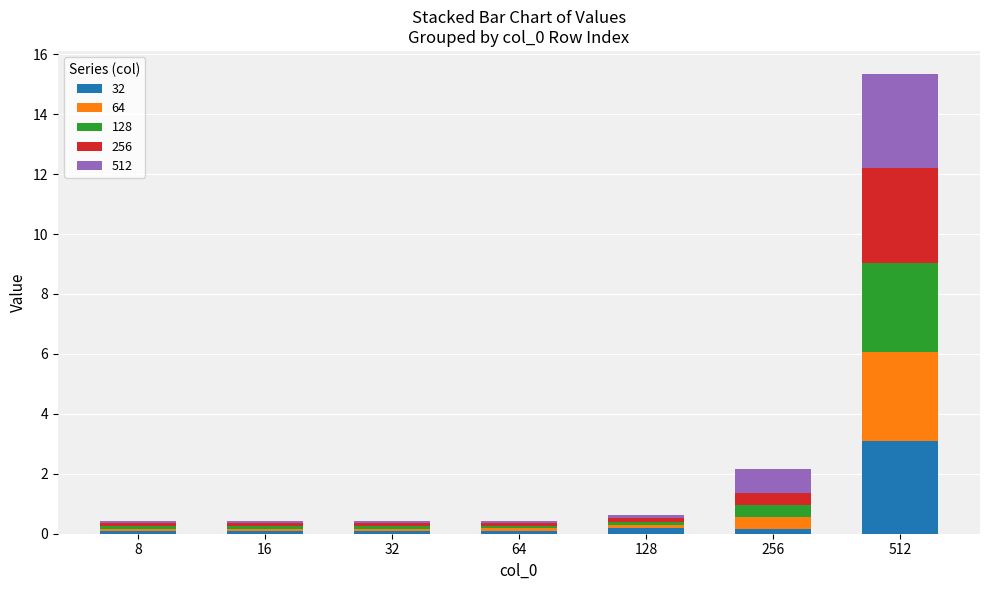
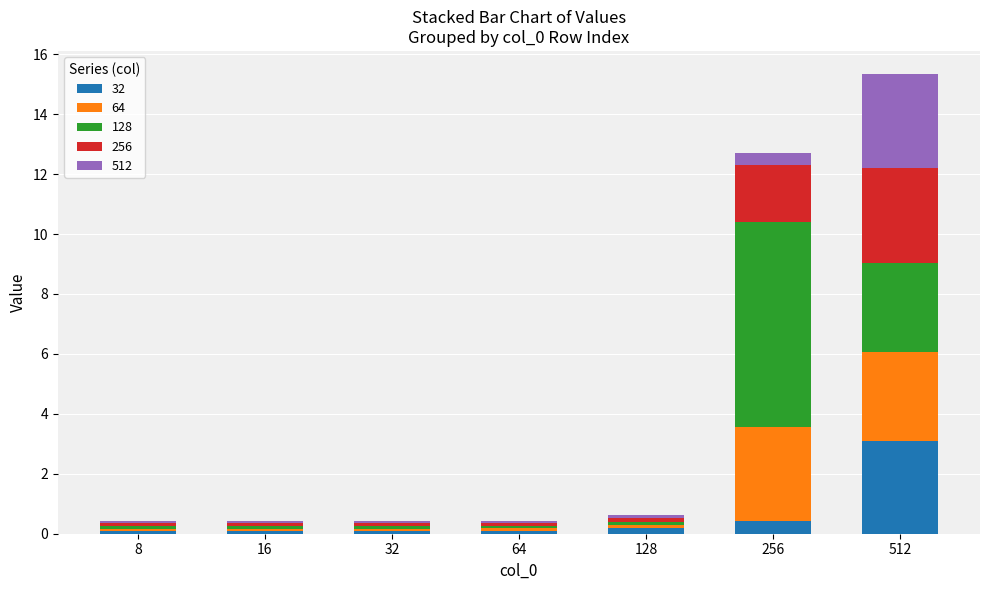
32, 256: 0.2 -> 0.4
64, 256: 0.4 -> 3.2
128, 256: 0.4 -> 6.8
256, 256: 0.4 -> 1.9
512, 256: 0.8 -> 0.4
